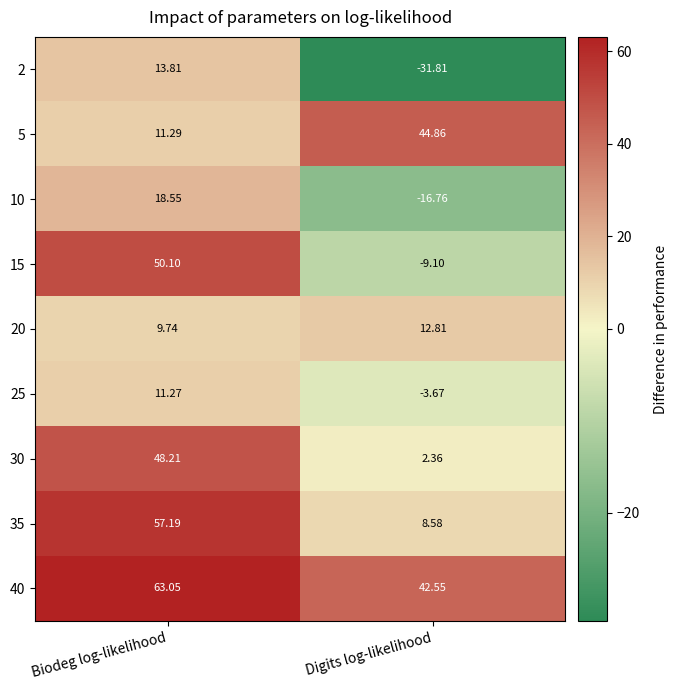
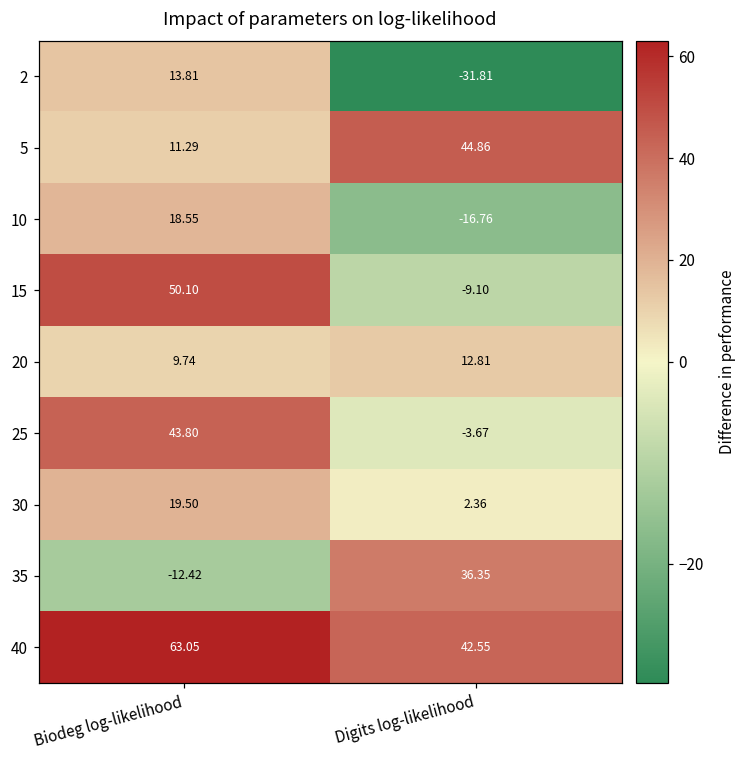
25, Biodeg log-likelihood: 11.27 -> 43.80
30, Biodeg log-likelihood: 48.21 -> 19.50
35, Biodeg log-likelihood: 57.19 -> -12.42
35, Digits log-likelihood: 8.58 -> 36.35
